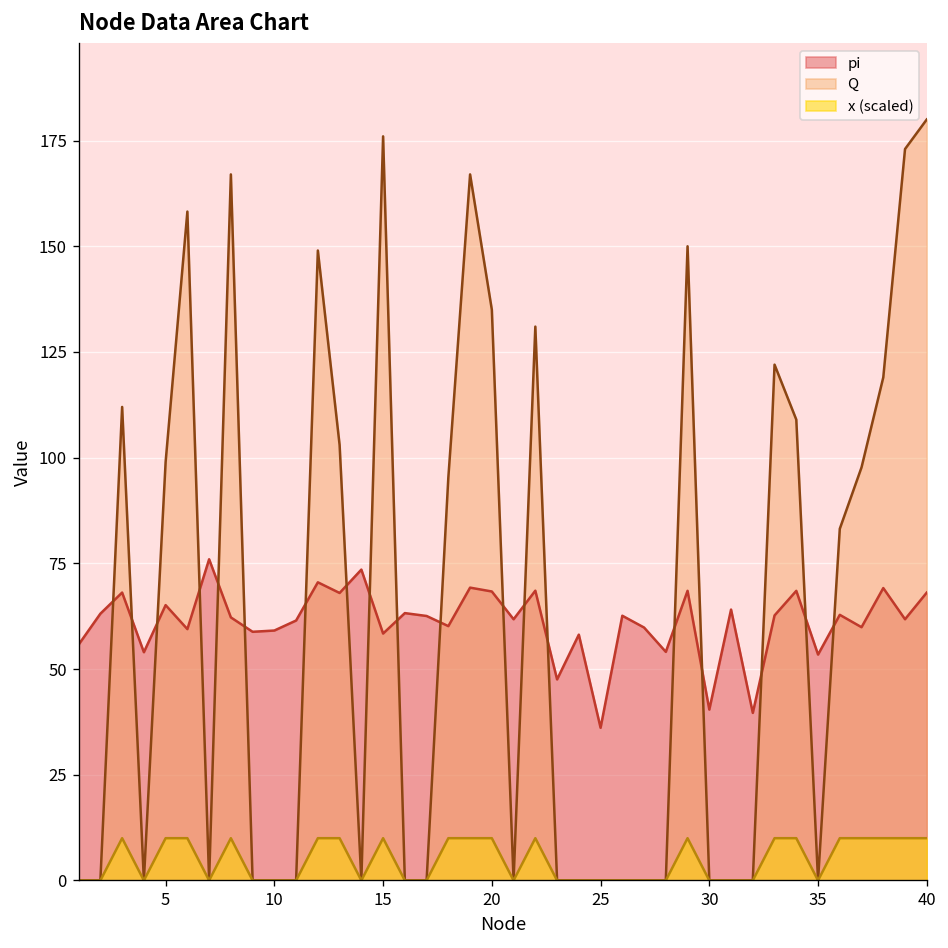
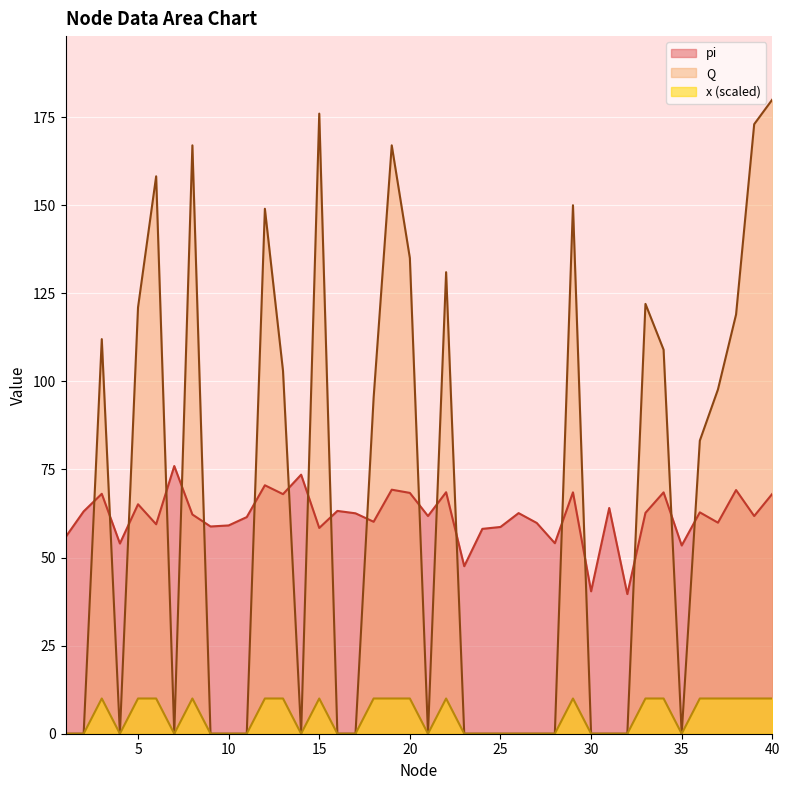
Q, 5: 99 -> 121
pi, 25: 36 -> 59
